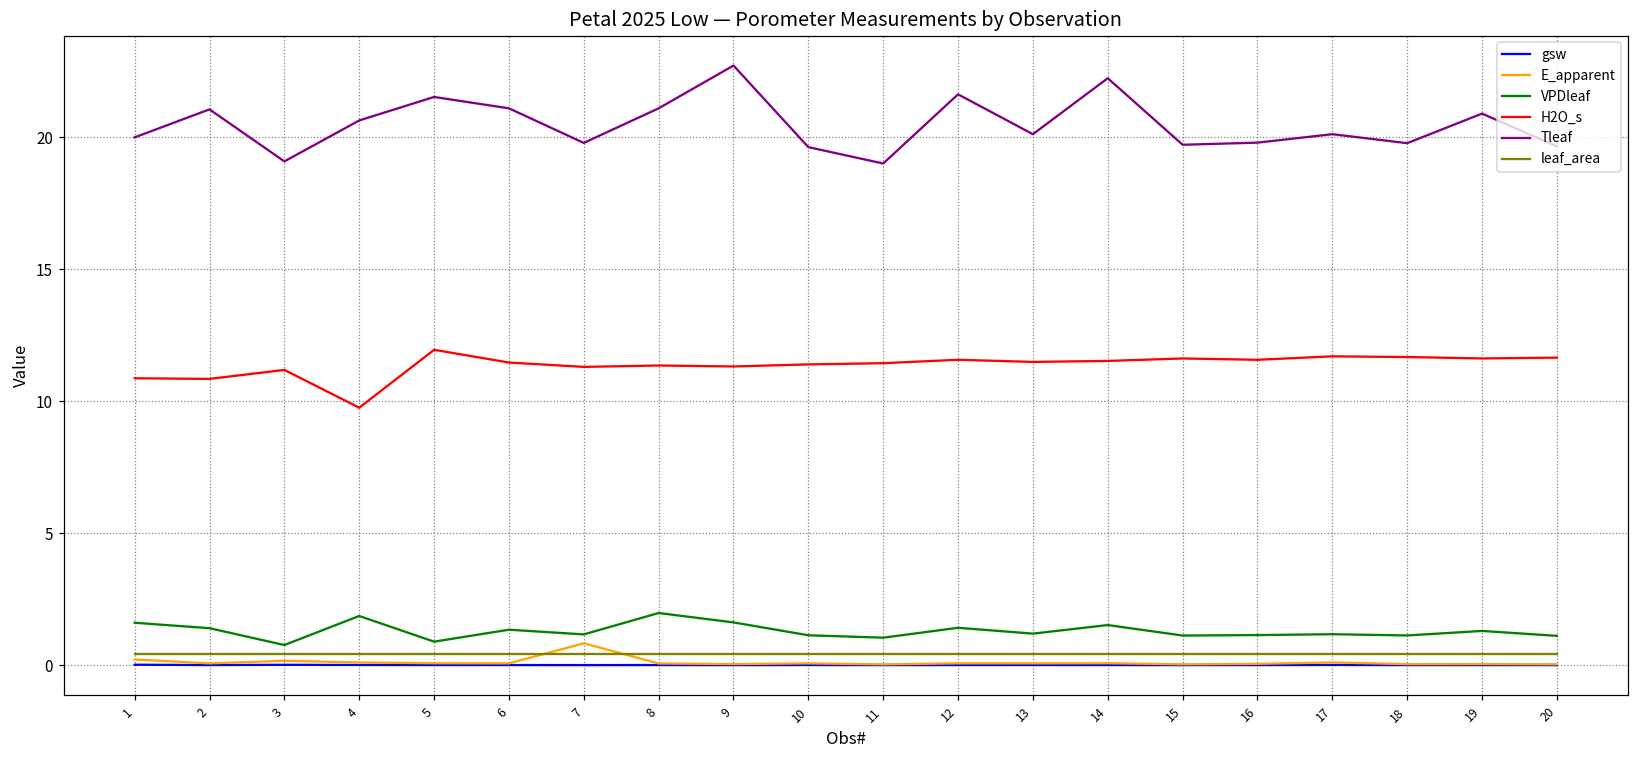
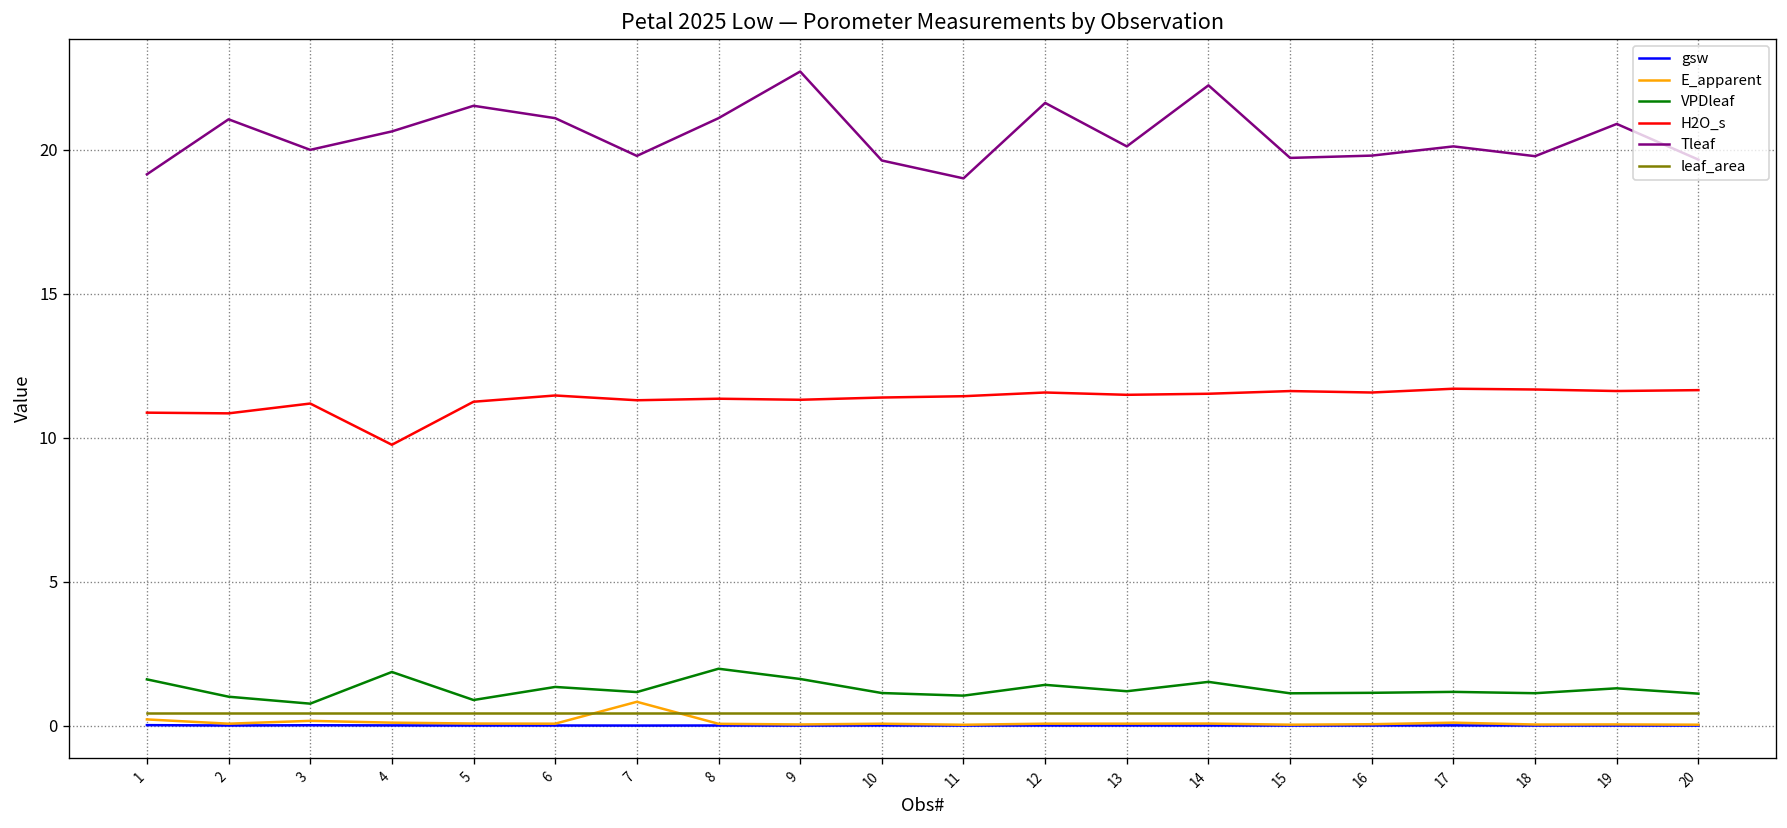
Tleaf, 1: 20.0 -> 19.1
VPDleaf, 2: 1.4 -> 1.0
Tleaf, 3: 19.1 -> 20.0
H2O_s, 5: 11.9 -> 11.2
